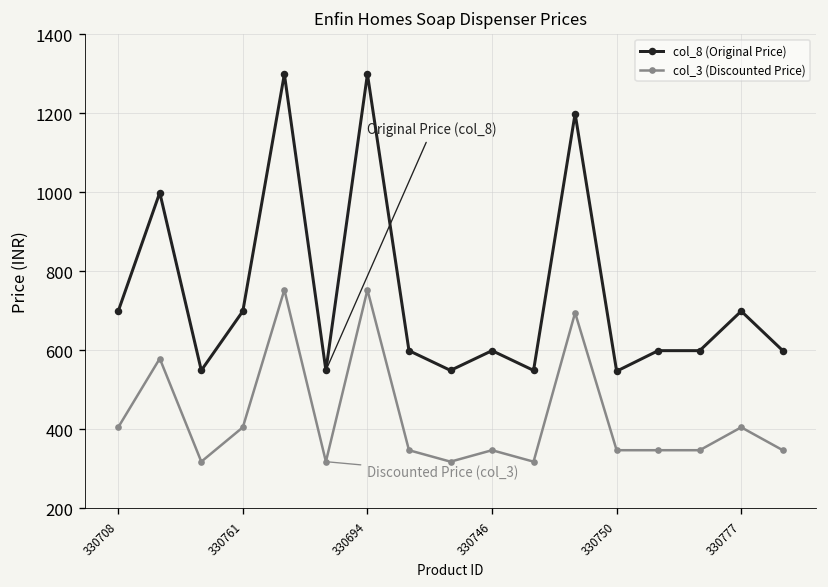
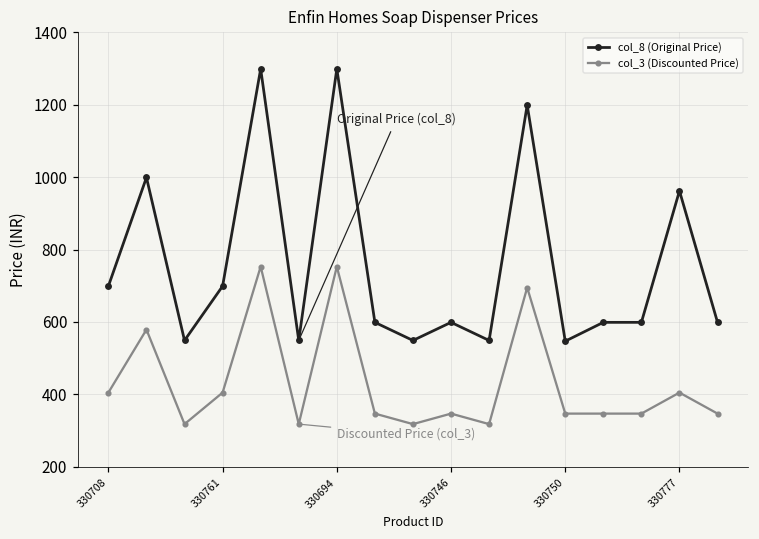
col_8 (Original Price), 330777: 700 -> 960
